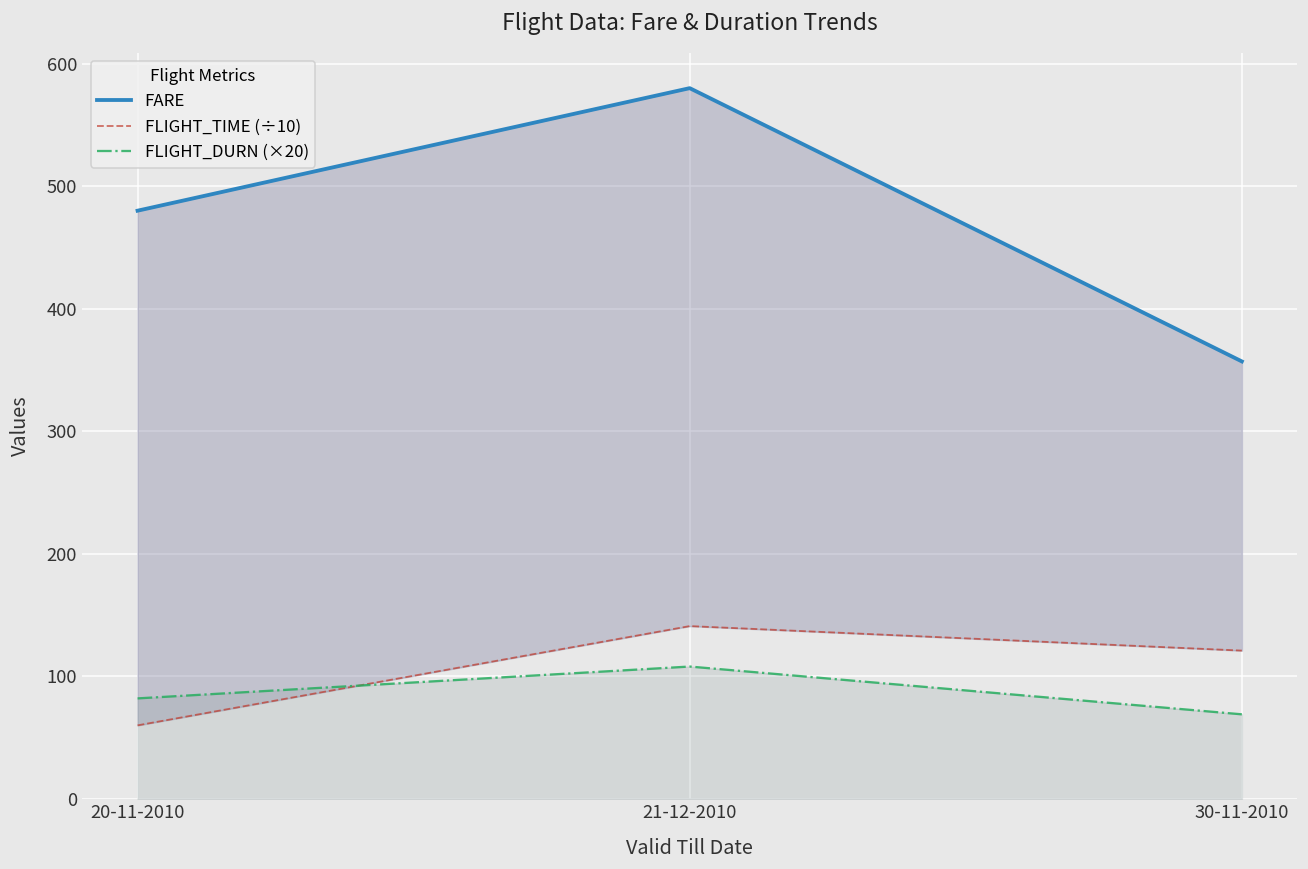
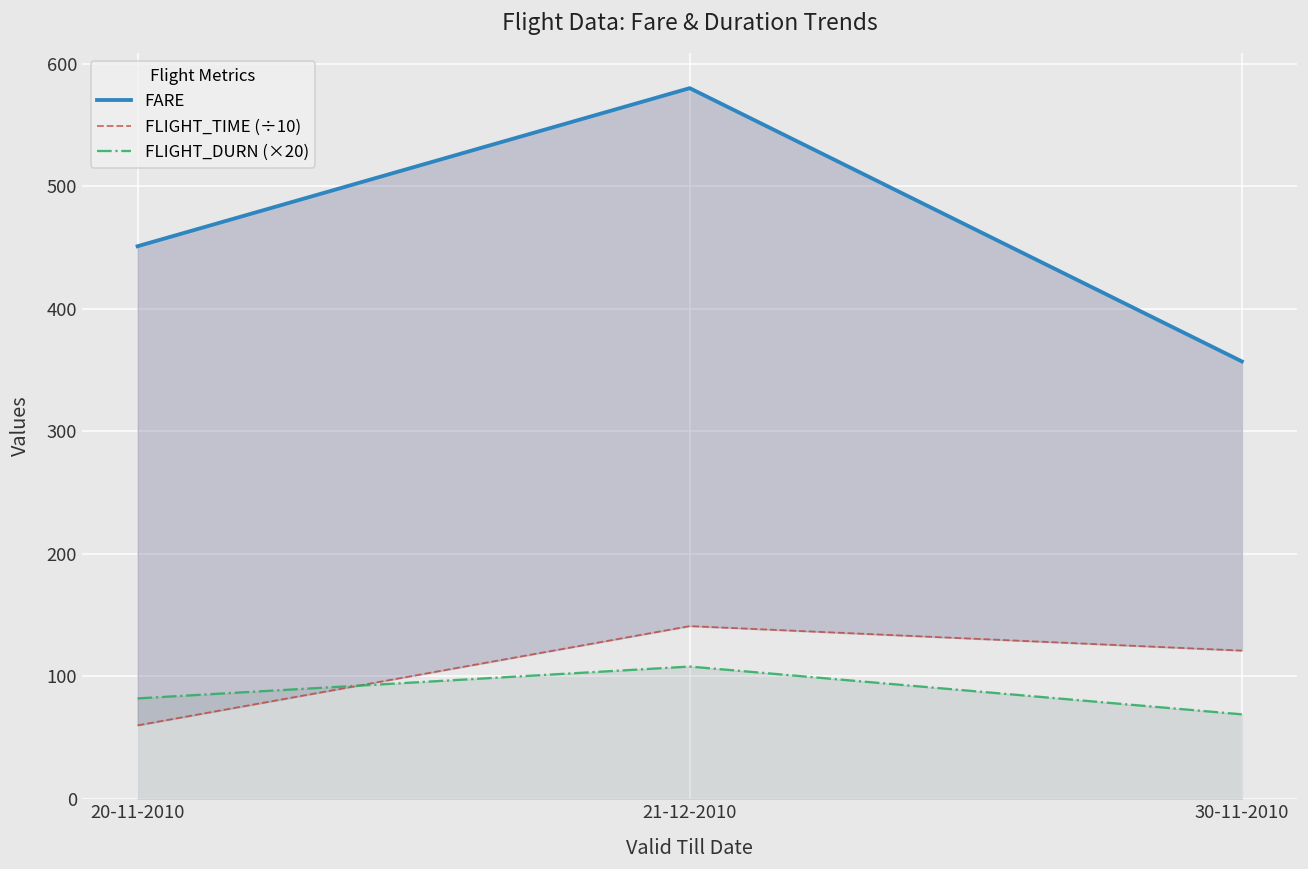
FARE, 20-11-2010: 480 -> 451
